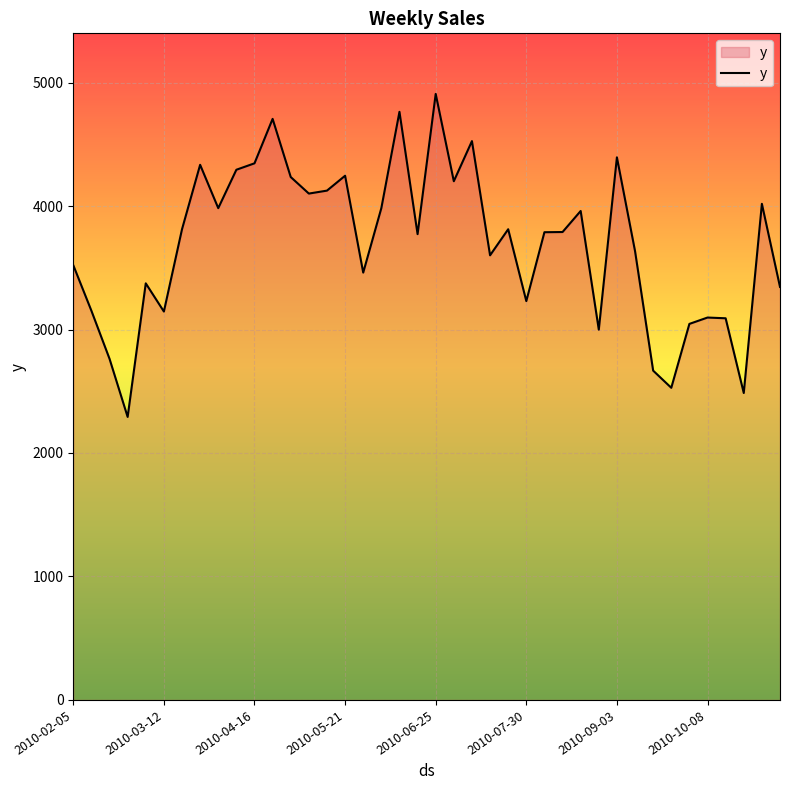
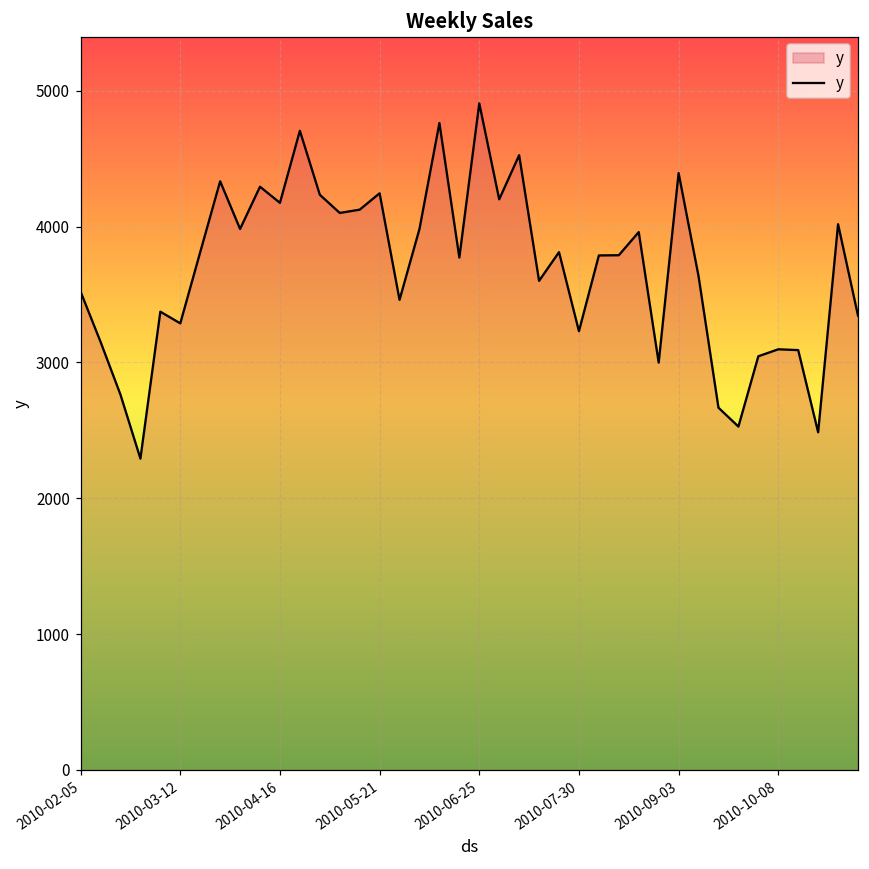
2010-03-12: 3150 -> 3290
2010-04-16: 4350 -> 4180
